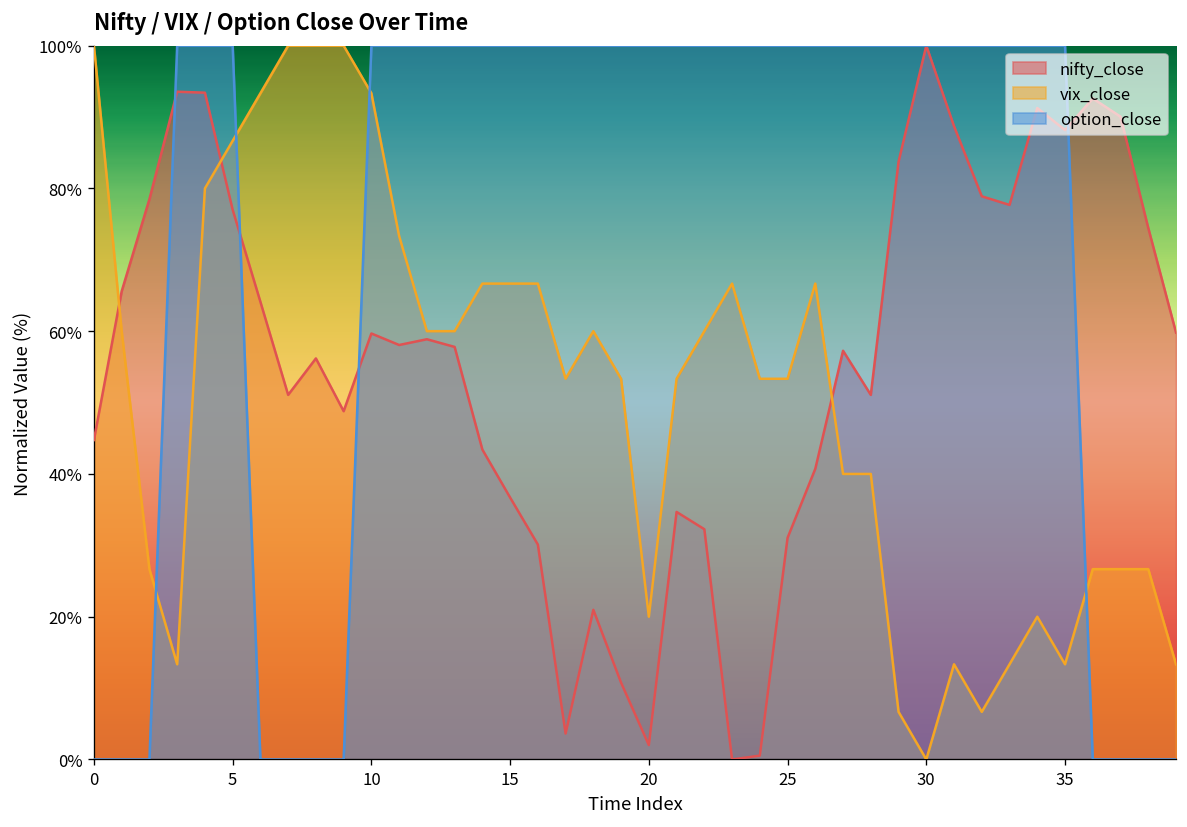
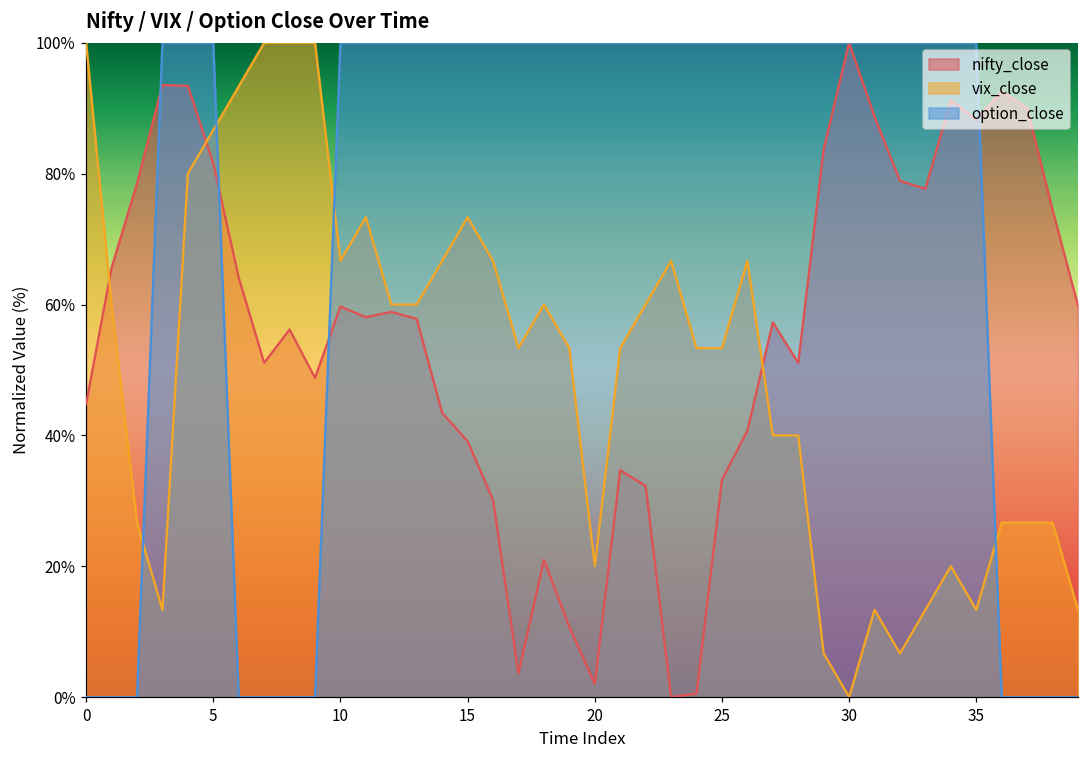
nifty_close, 5: 77% -> 82%
vix_close, 10: 93% -> 67%
nifty_close, 15: 37% -> 39%
vix_close, 15: 67% -> 73%
nifty_close, 25: 31% -> 33%
